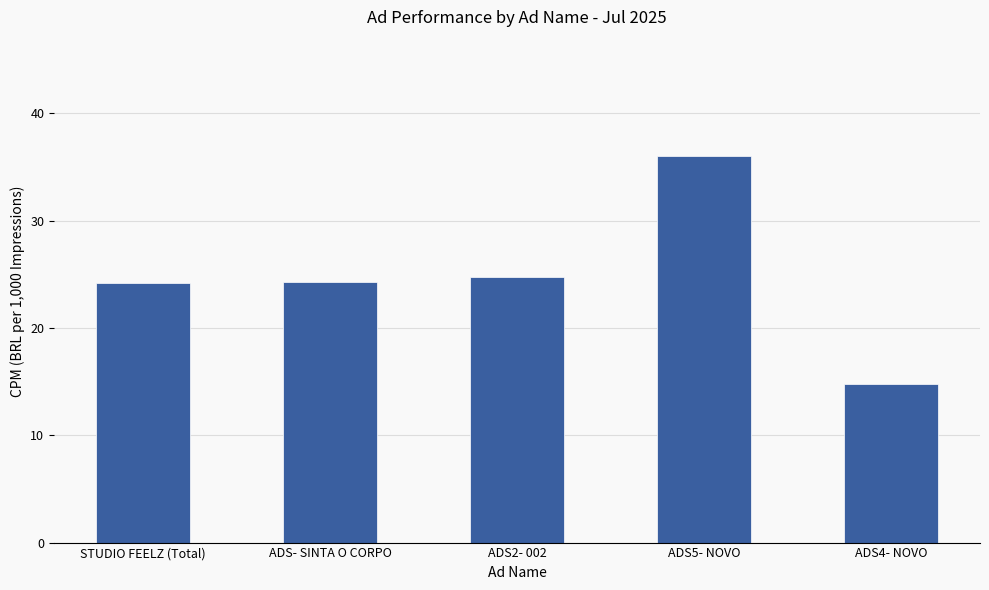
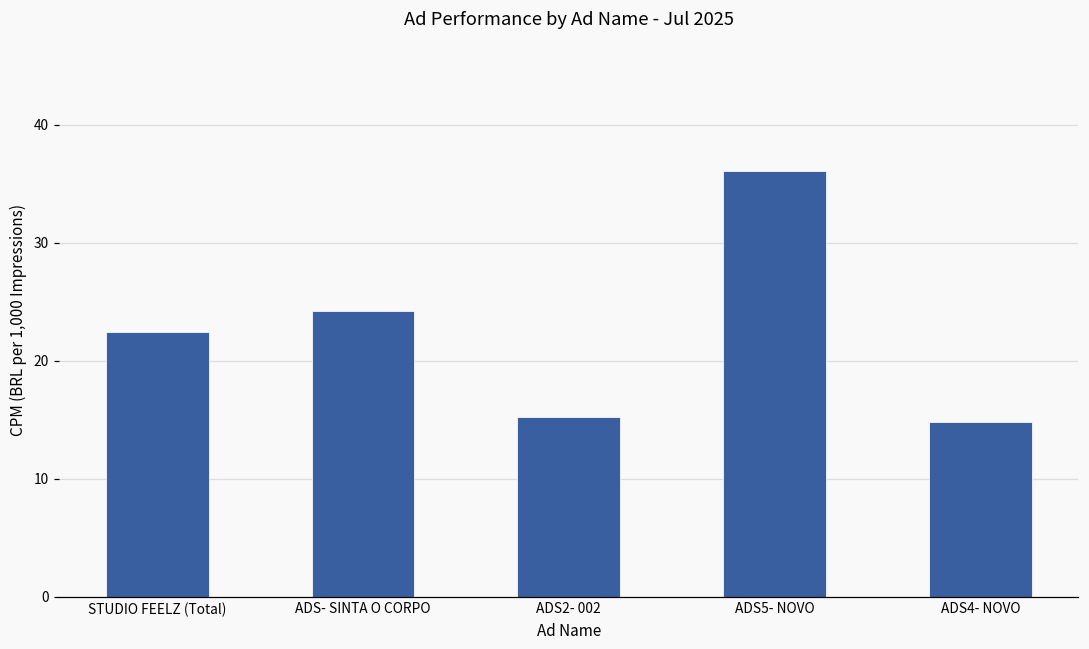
STUDIO FEELZ (Total): 24.2 -> 22.5
ADS2- 002: 24.7 -> 15.2
